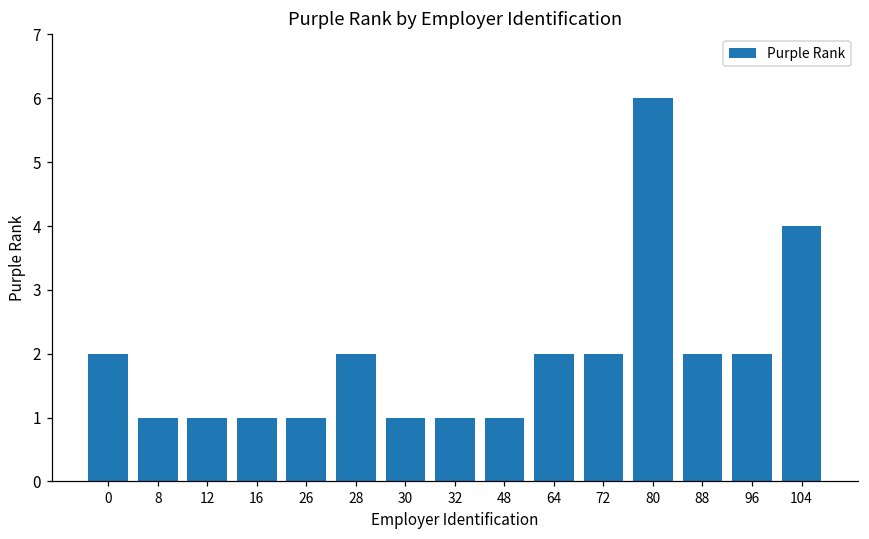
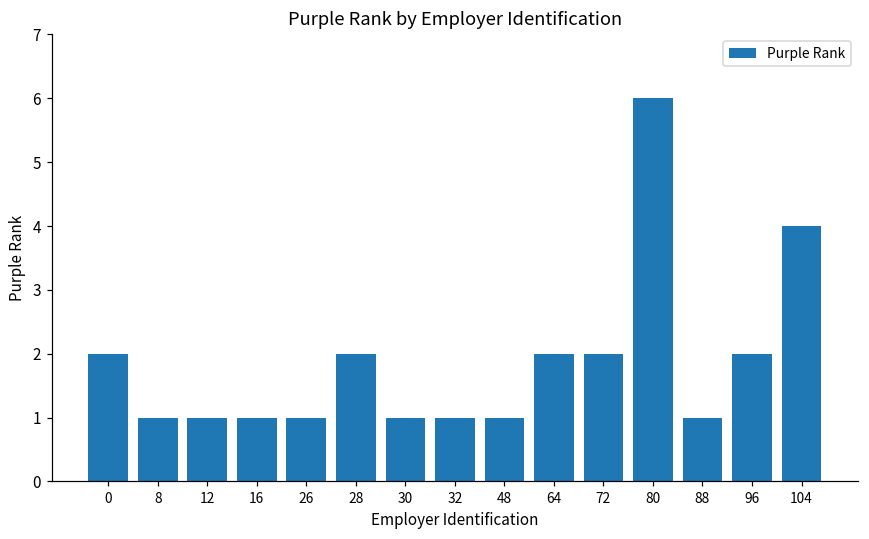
88: 2 -> 1
